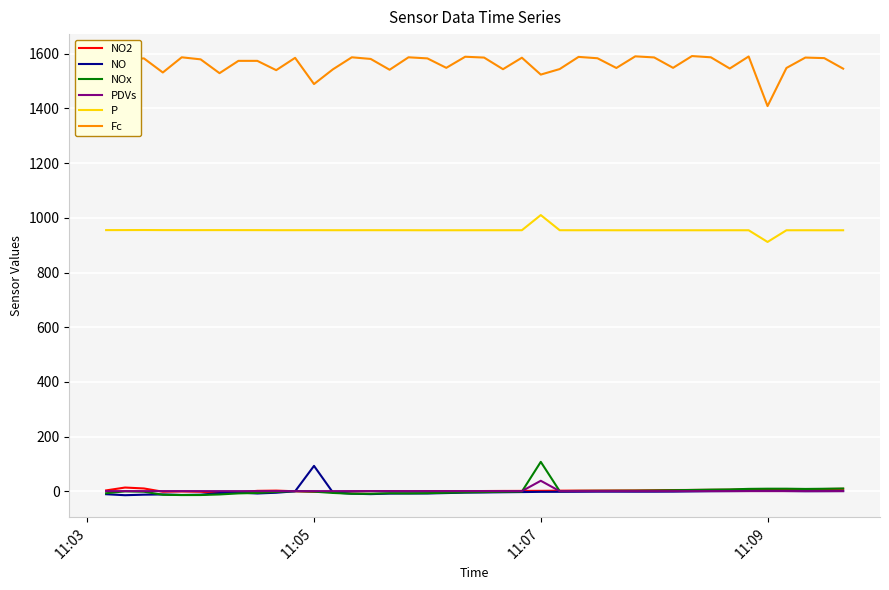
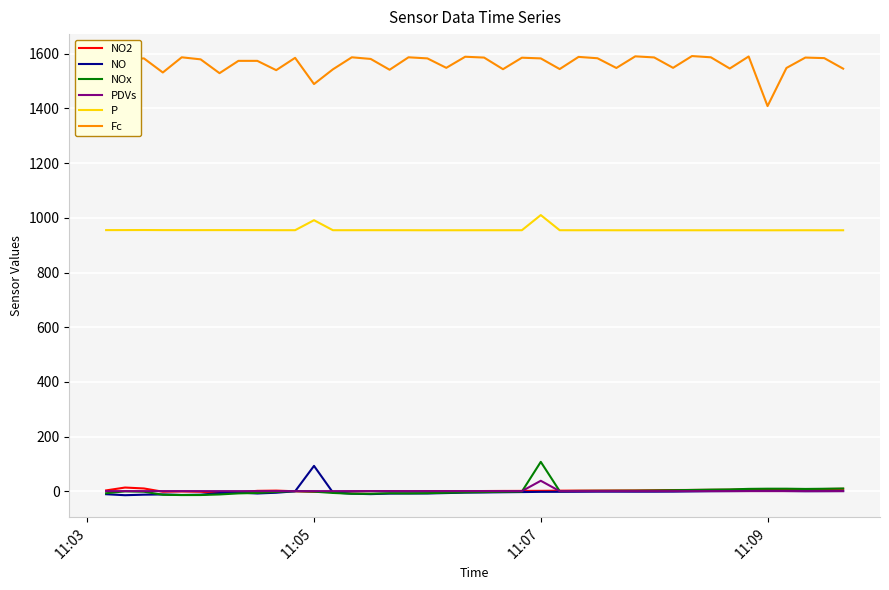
P, 11:05: 950 -> 990
Fc, 11:07: 1520 -> 1580
P, 11:09: 910 -> 950
